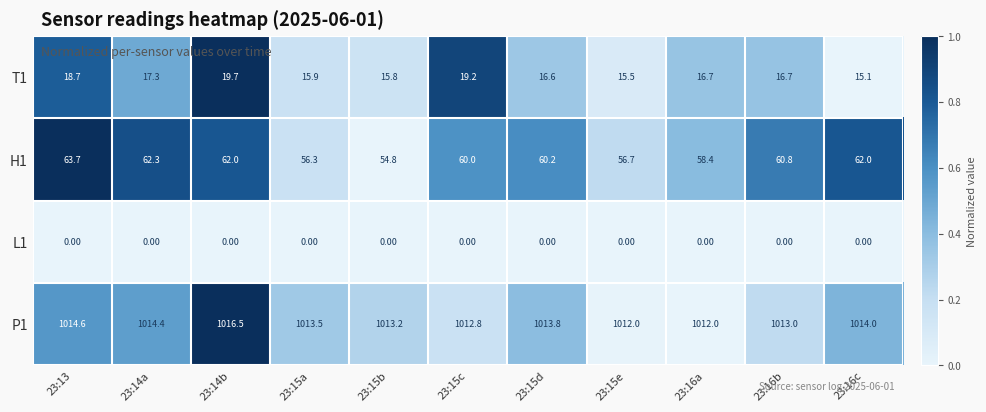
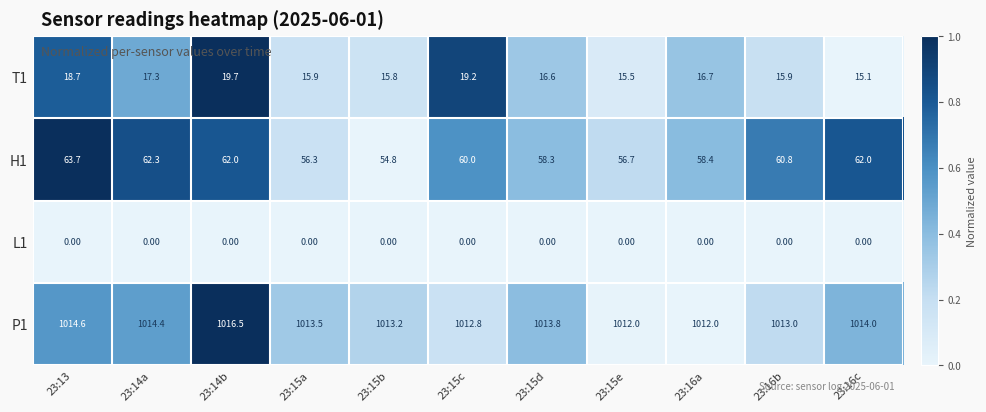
T1, 23:16b: 16.7 -> 15.9
H1, 23:15d: 60.2 -> 58.3
